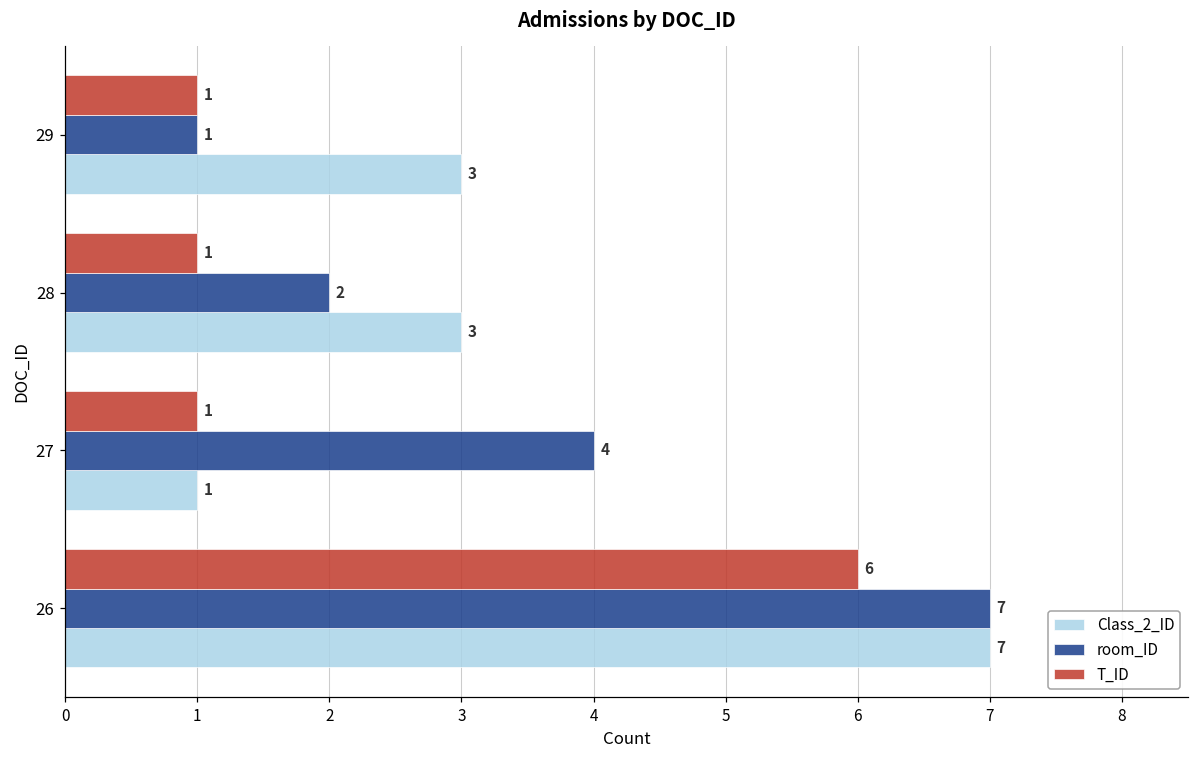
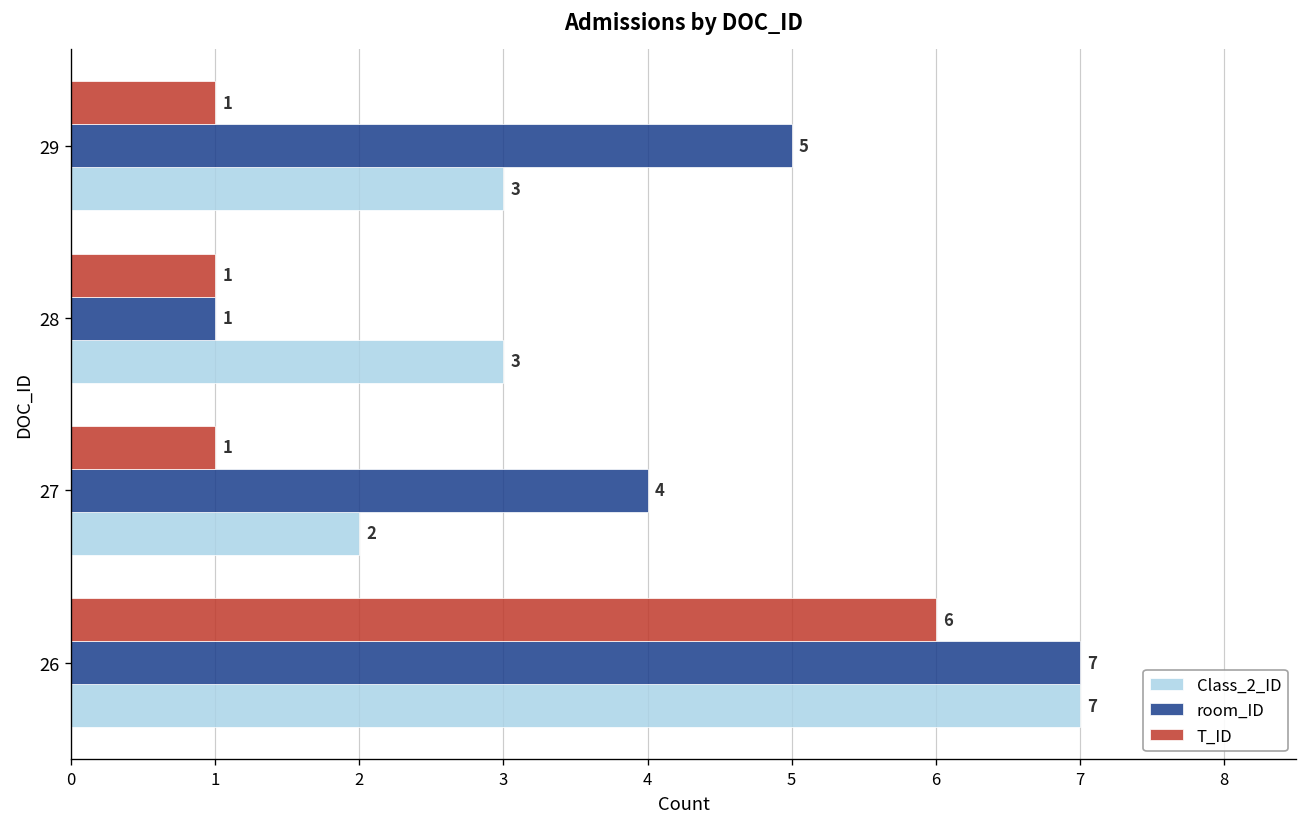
room_ID, 29: 1 -> 5
room_ID, 28: 2 -> 1
Class_2_ID, 27: 1 -> 2
